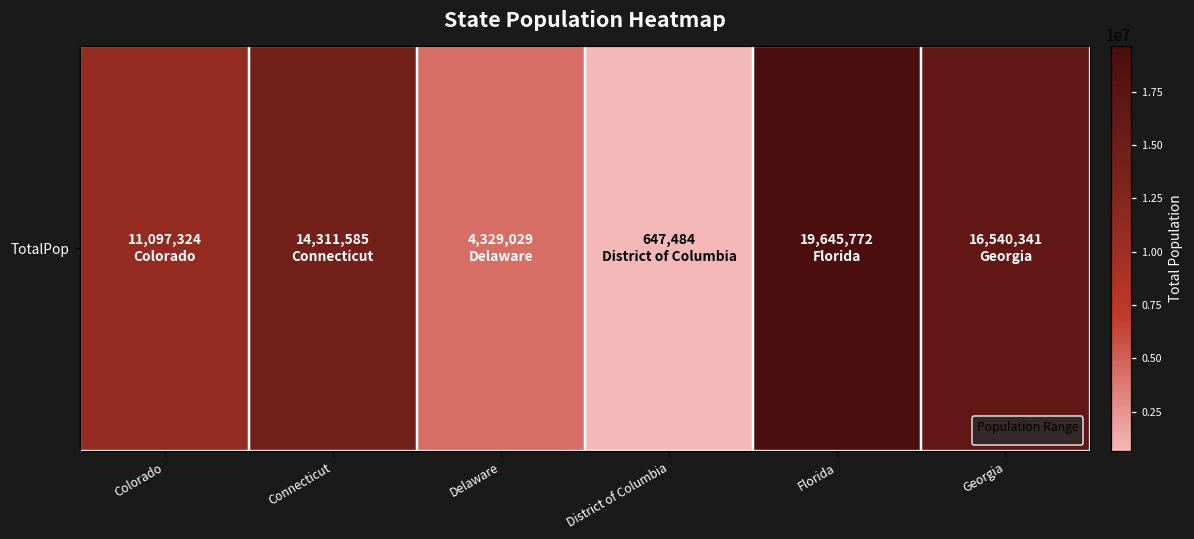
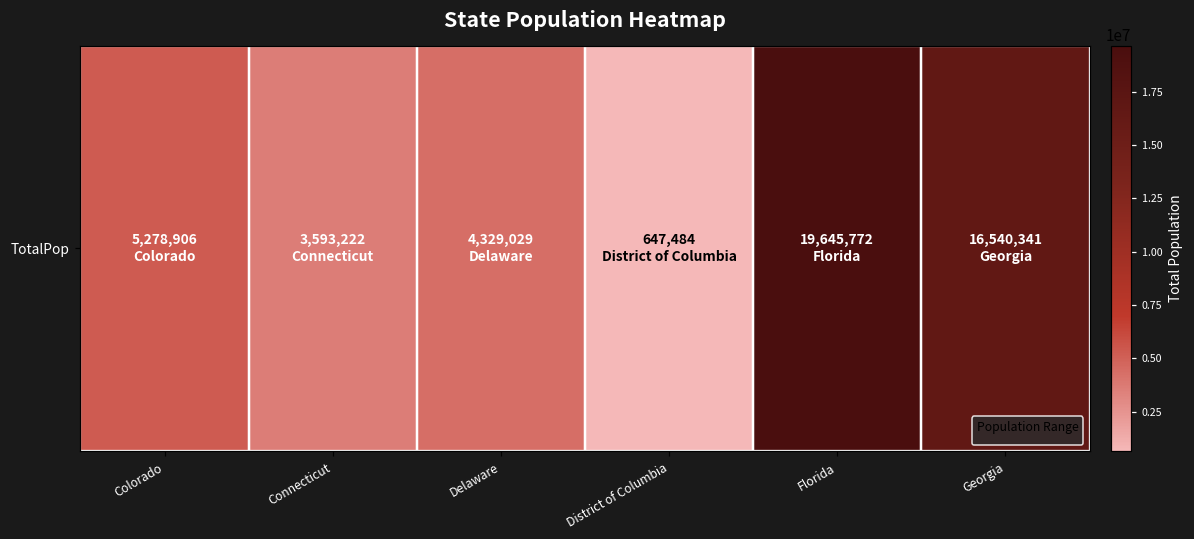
TotalPop, Colorado: 11,097,324 -> 5,278,906
TotalPop, Connecticut: 14,311,585 -> 3,593,222
